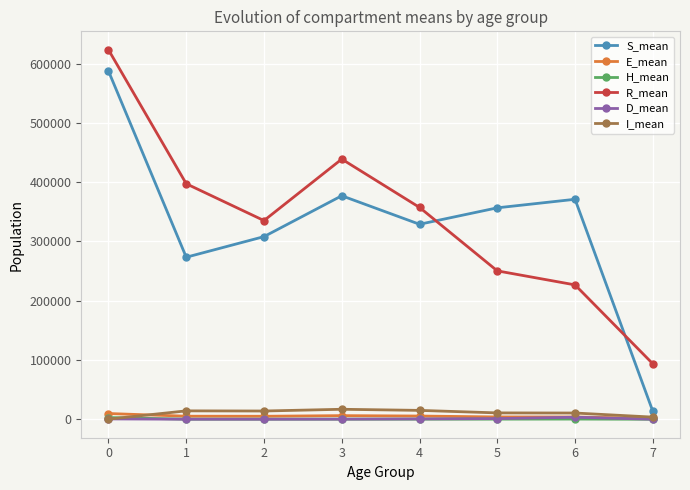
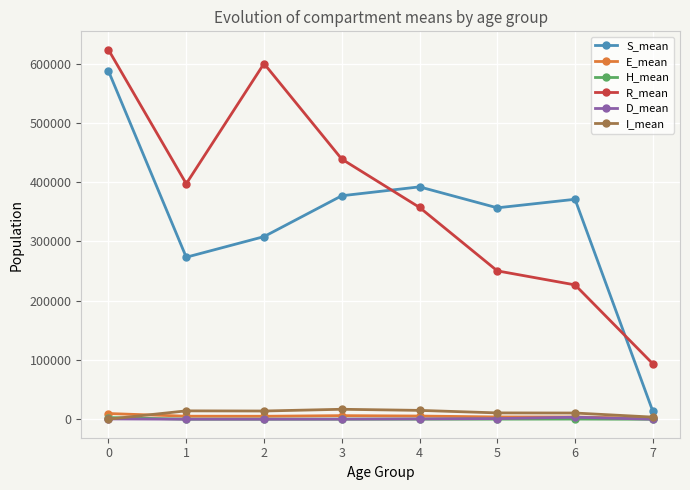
R_mean, 2: 340000 -> 600000
S_mean, 4: 330000 -> 390000
